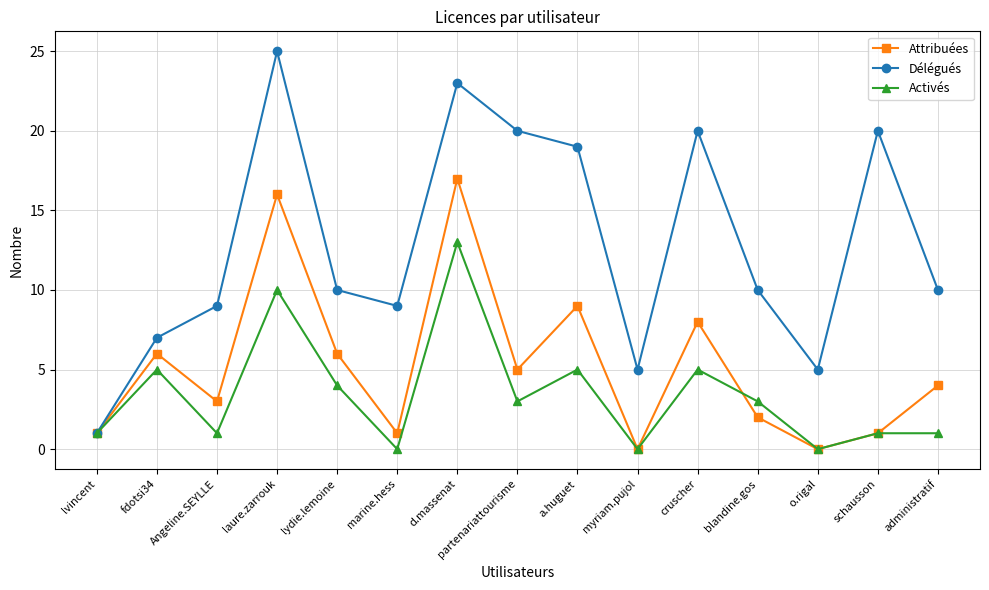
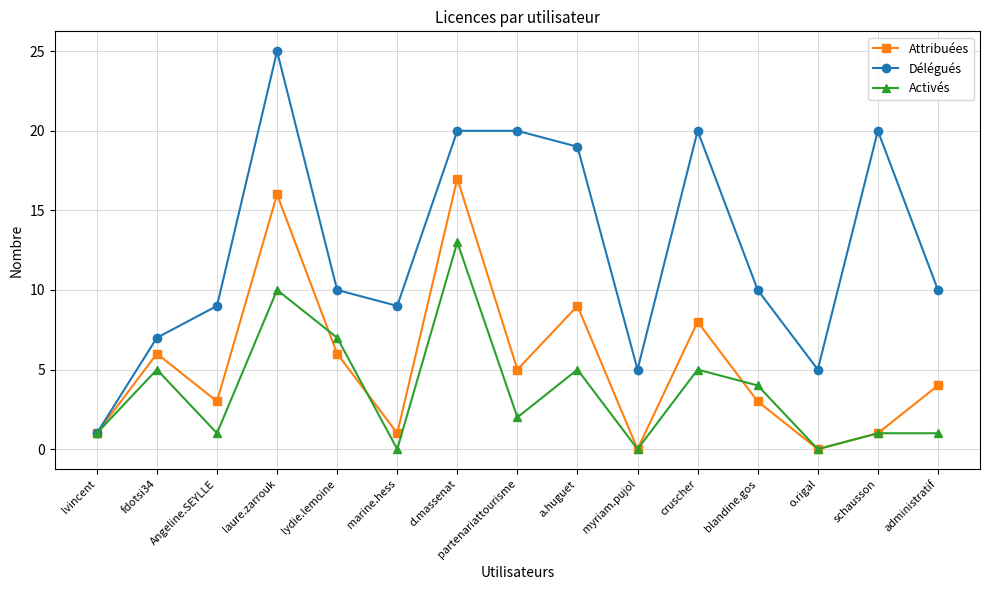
Activés, lydie.lemoine: 4 -> 7
Délégués, d.massenat: 23 -> 20
Activés, partenariattourisme: 3 -> 2
Attribuées, blandine.gos: 2 -> 3
Activés, blandine.gos: 3 -> 4
